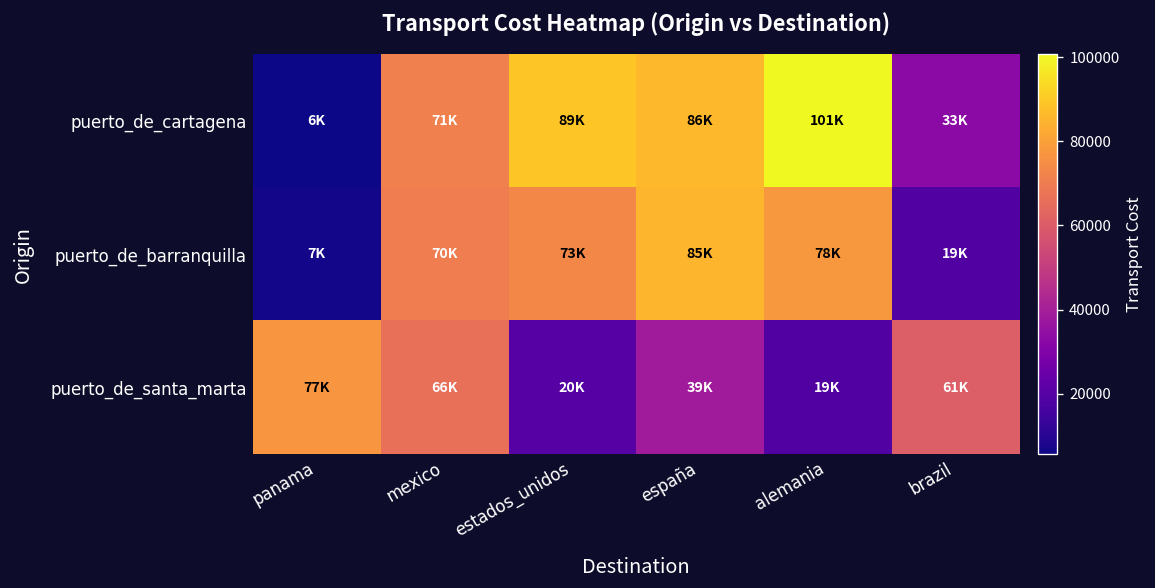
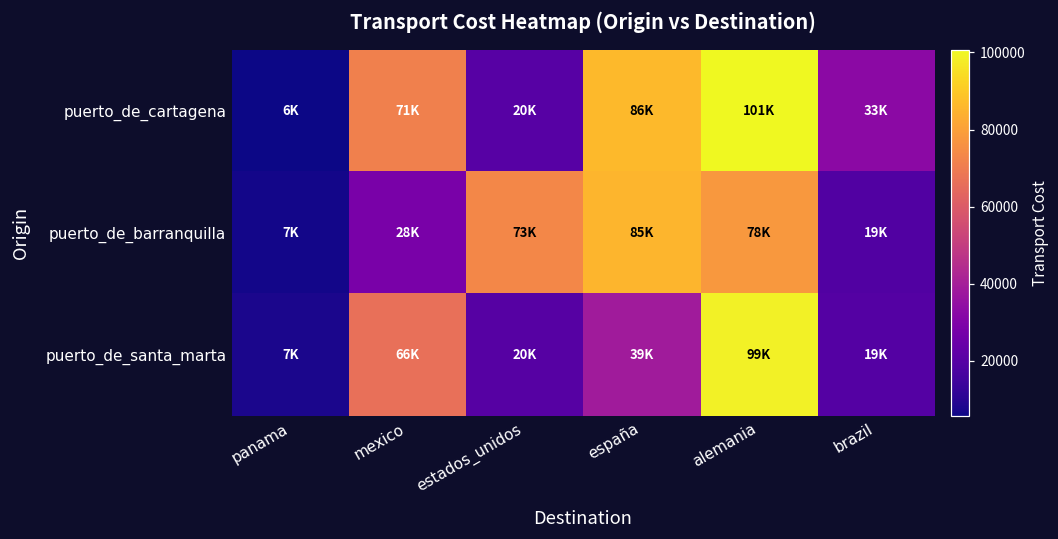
puerto_de_cartagena, estados_unidos: 89K -> 20K
puerto_de_barranquilla, mexico: 70K -> 28K
puerto_de_santa_marta, panama: 77K -> 7K
puerto_de_santa_marta, alemania: 19K -> 99K
puerto_de_santa_marta, brazil: 61K -> 19K
